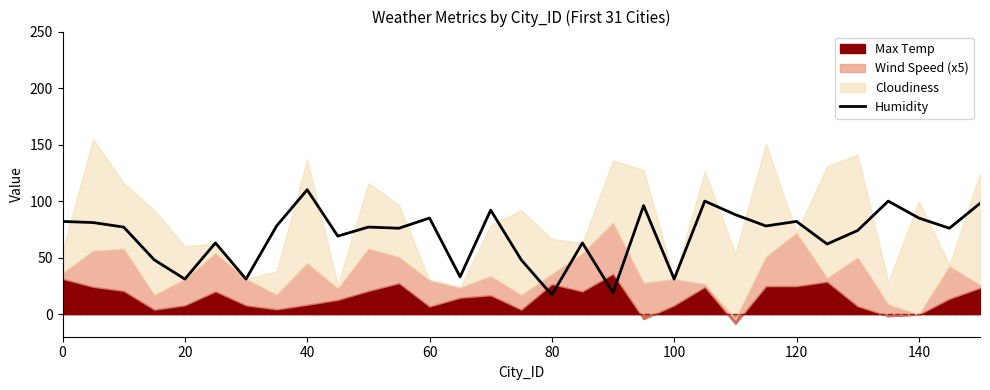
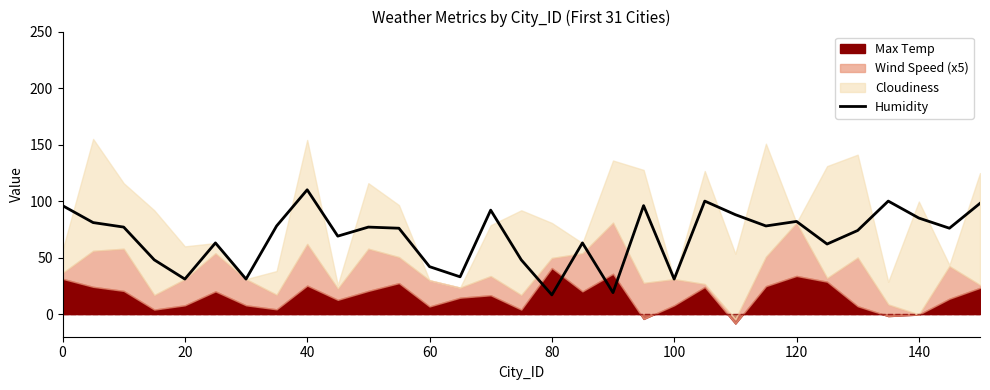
Humidity, 0: 82 -> 96
Max Temp, 40: 8 -> 25
Humidity, 60: 85 -> 42
Max Temp, 80: 27 -> 41
Max Temp, 120: 25 -> 34
